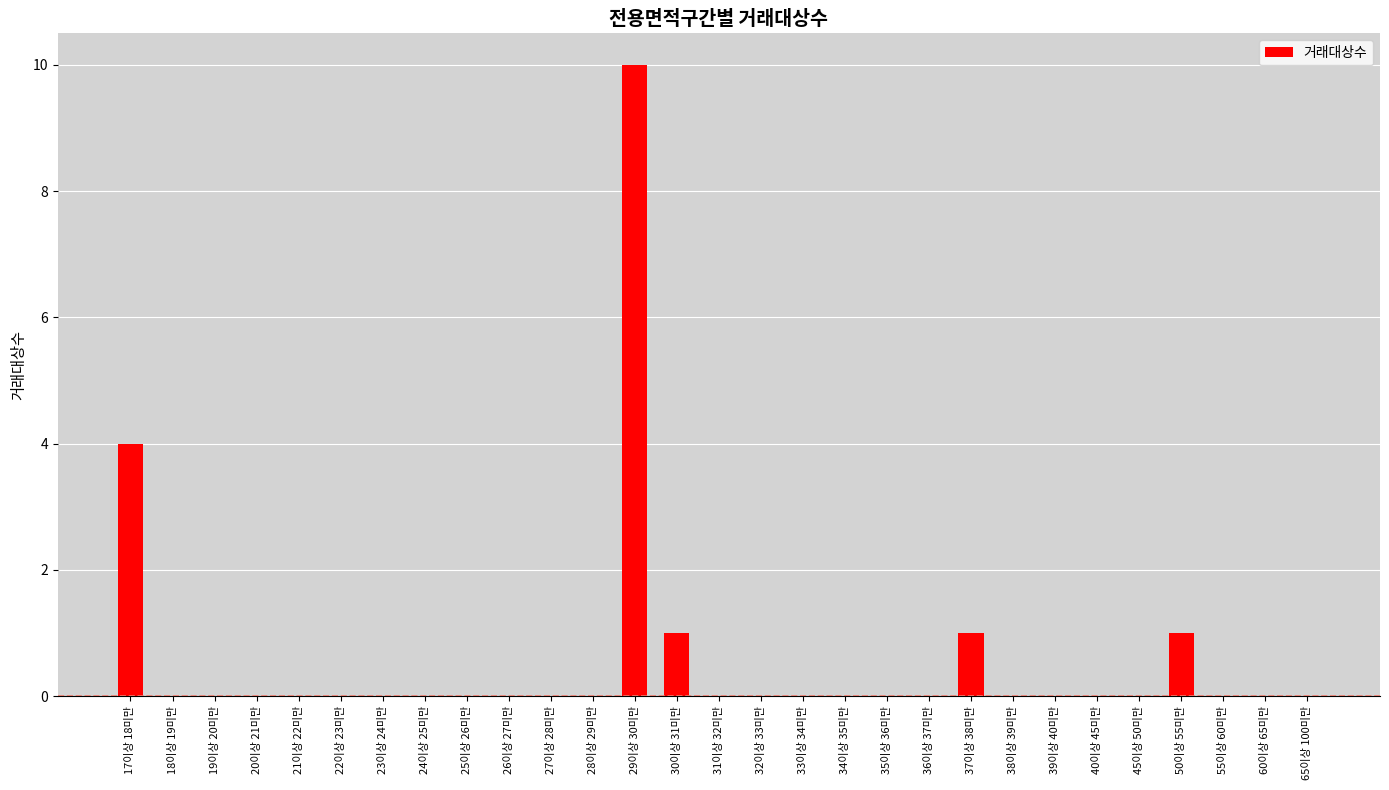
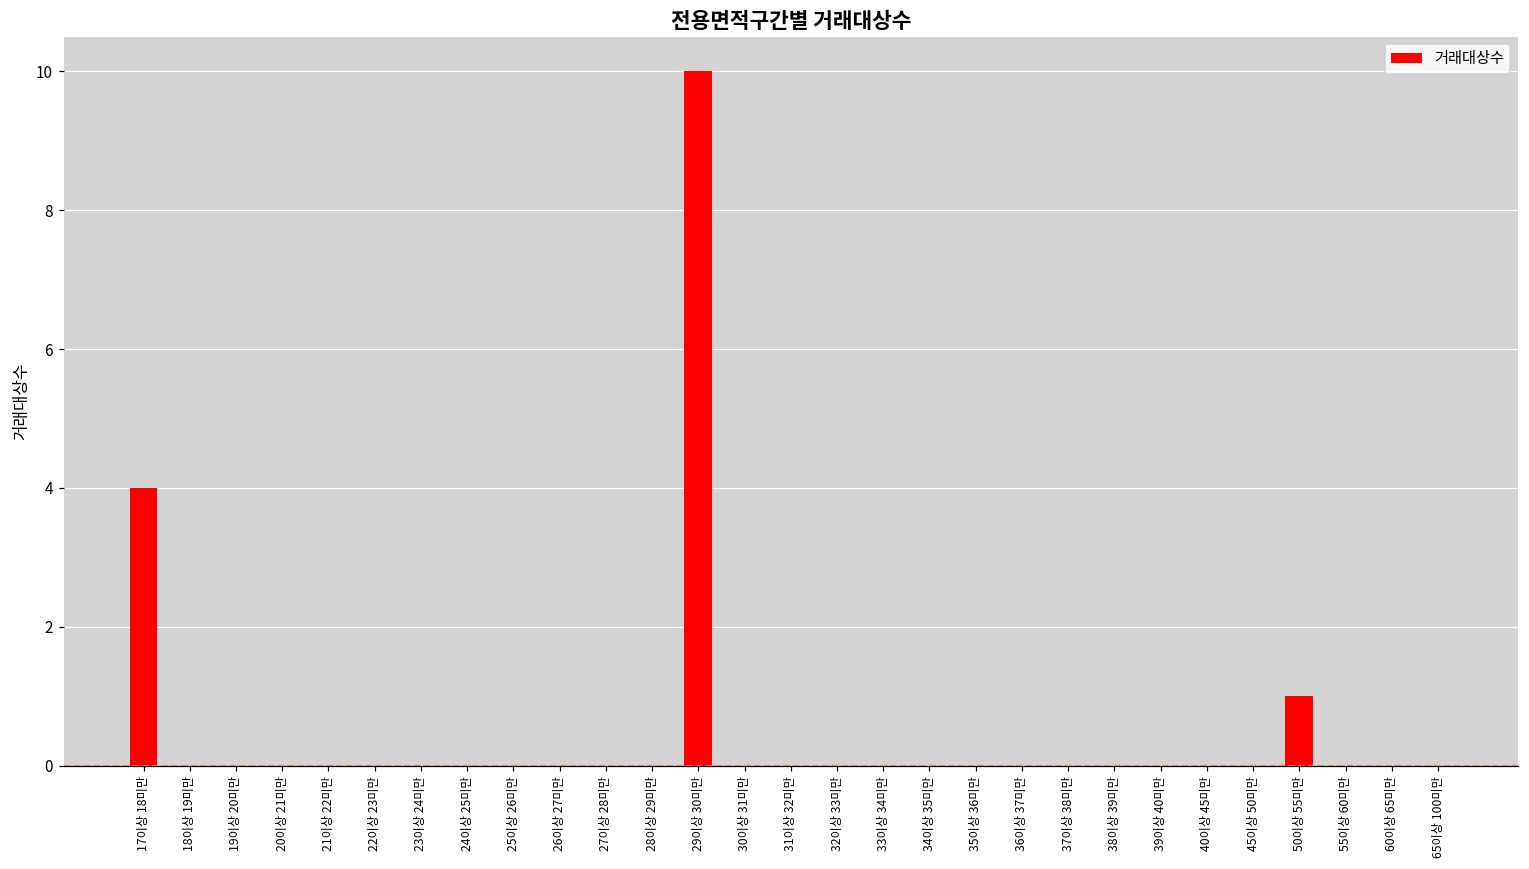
30이상 31미만: 1 -> 0
37이상 38미만: 1 -> 0
